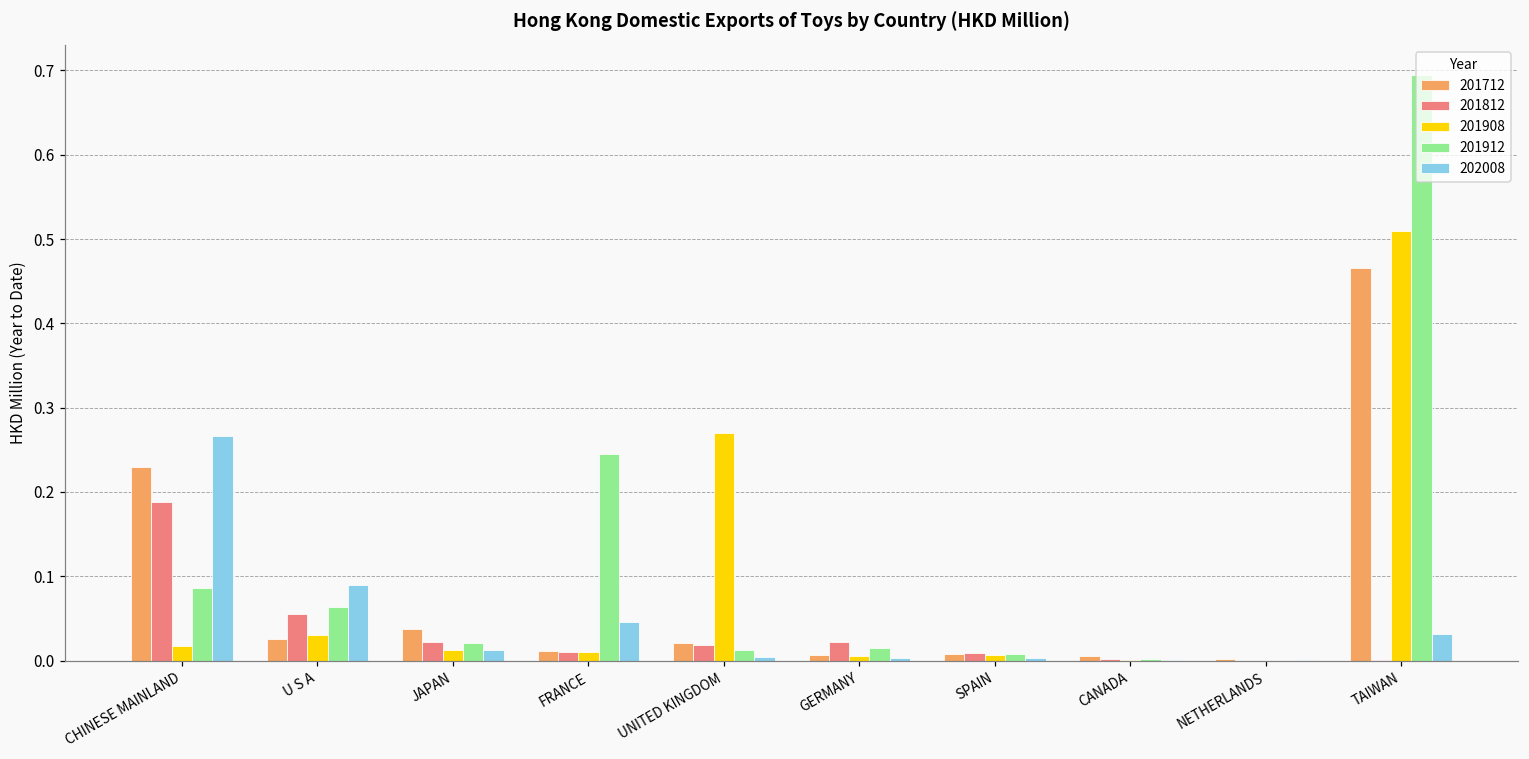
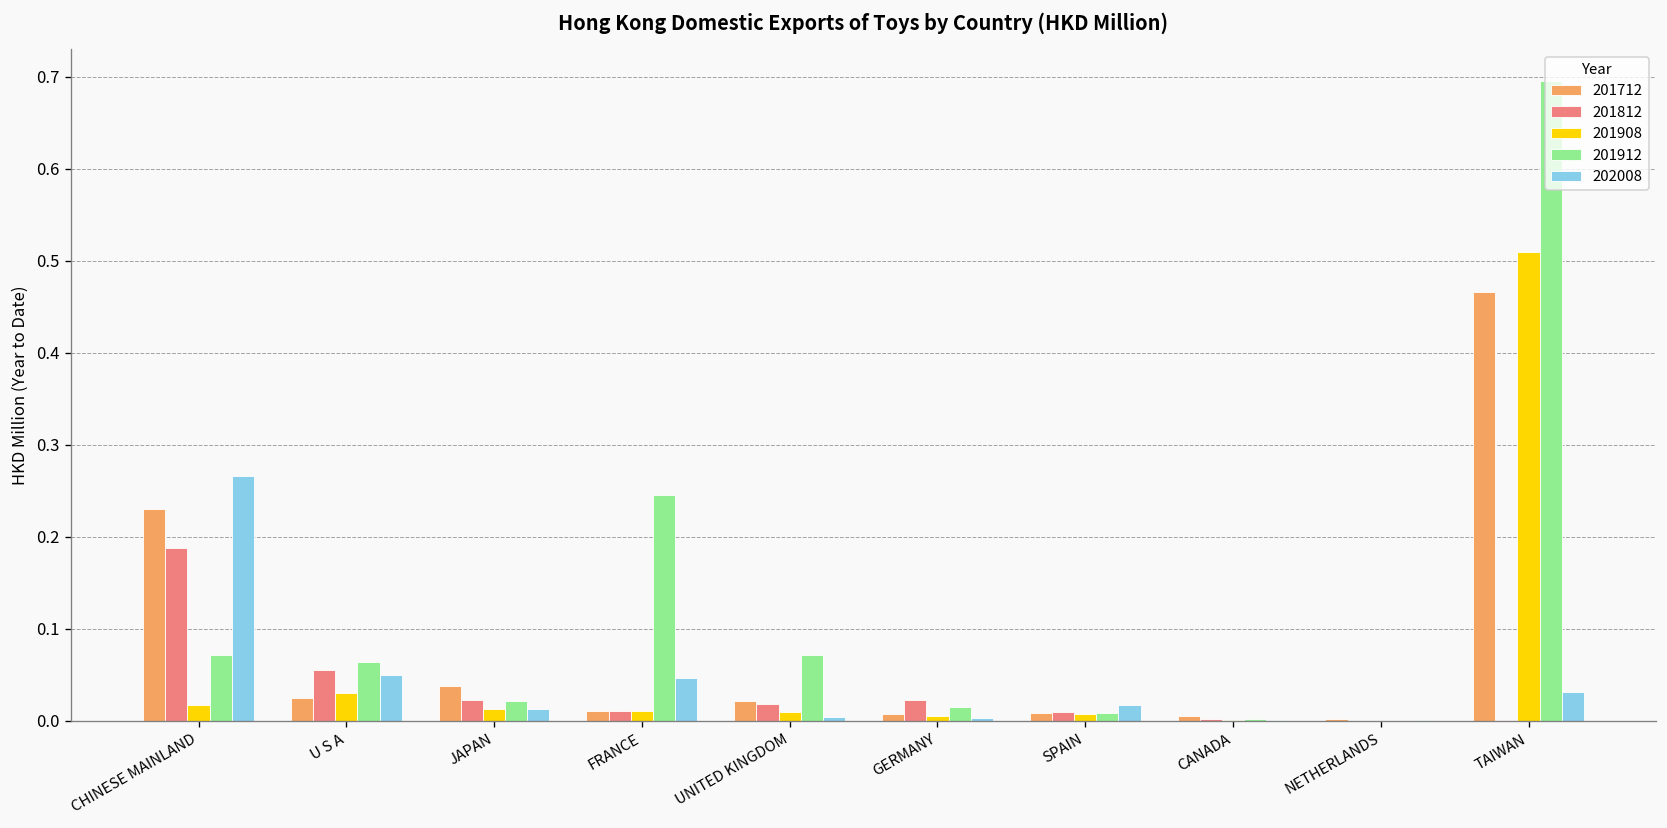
201912, CHINESE MAINLAND: 0.09 -> 0.07
202008, U S A: 0.09 -> 0.05
201908, UNITED KINGDOM: 0.27 -> 0.01
201912, UNITED KINGDOM: 0.01 -> 0.07
202008, SPAIN: 0.00 -> 0.02
